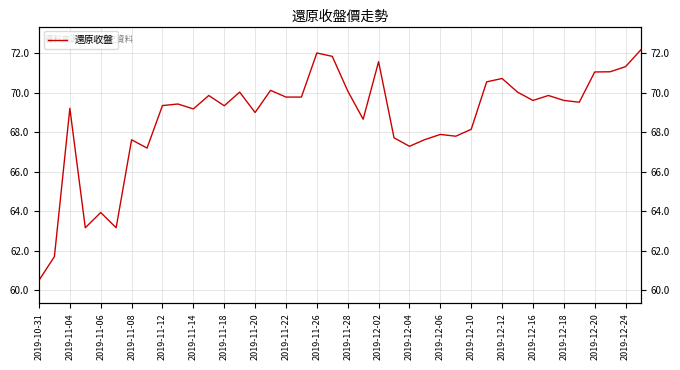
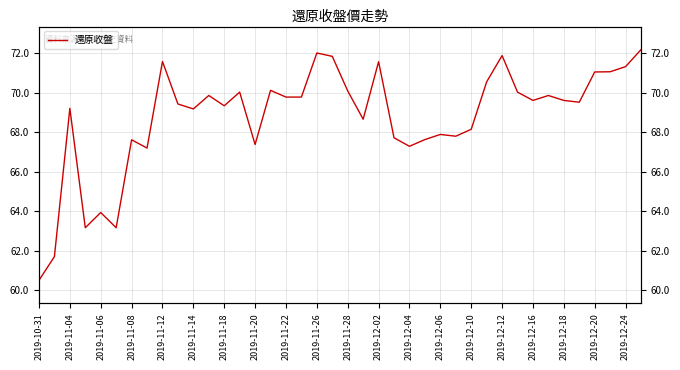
2019-11-12: 69.3 -> 71.6
2019-11-20: 69.0 -> 67.4
2019-12-12: 70.7 -> 71.9
